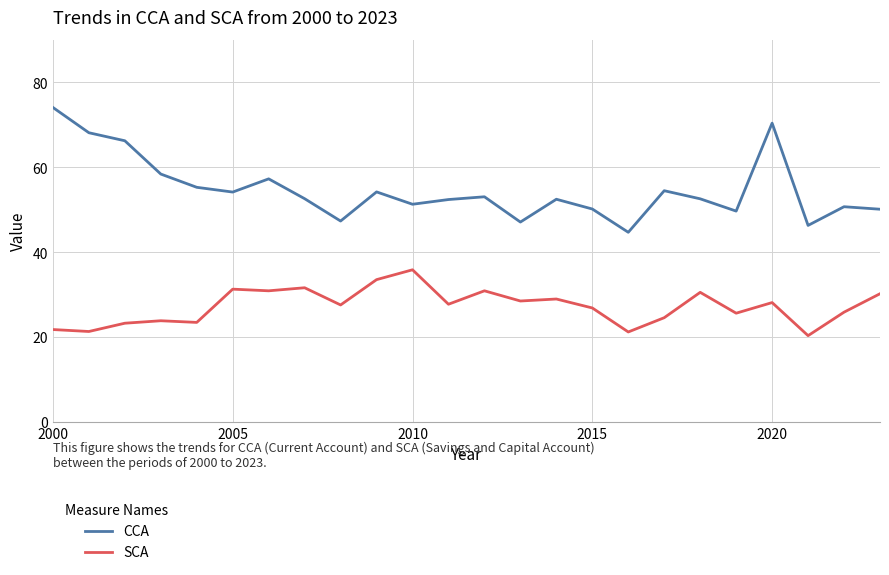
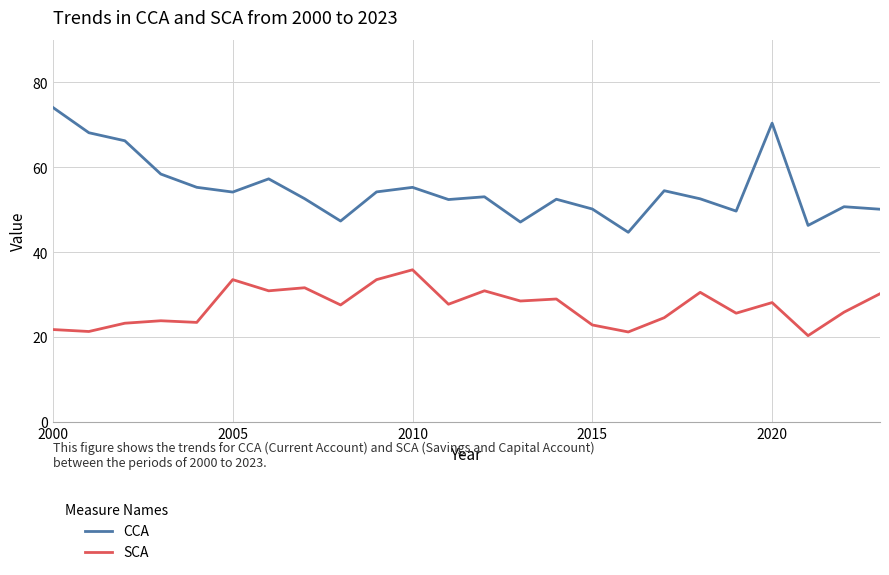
SCA, 2005: 31 -> 34
CCA, 2010: 51 -> 55
SCA, 2015: 27 -> 23
